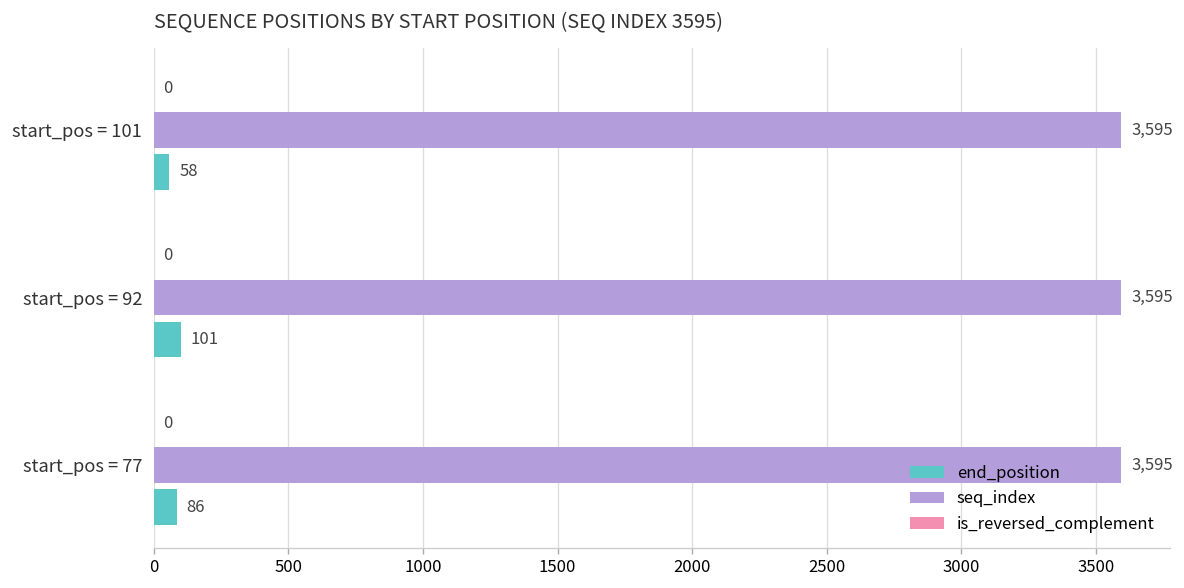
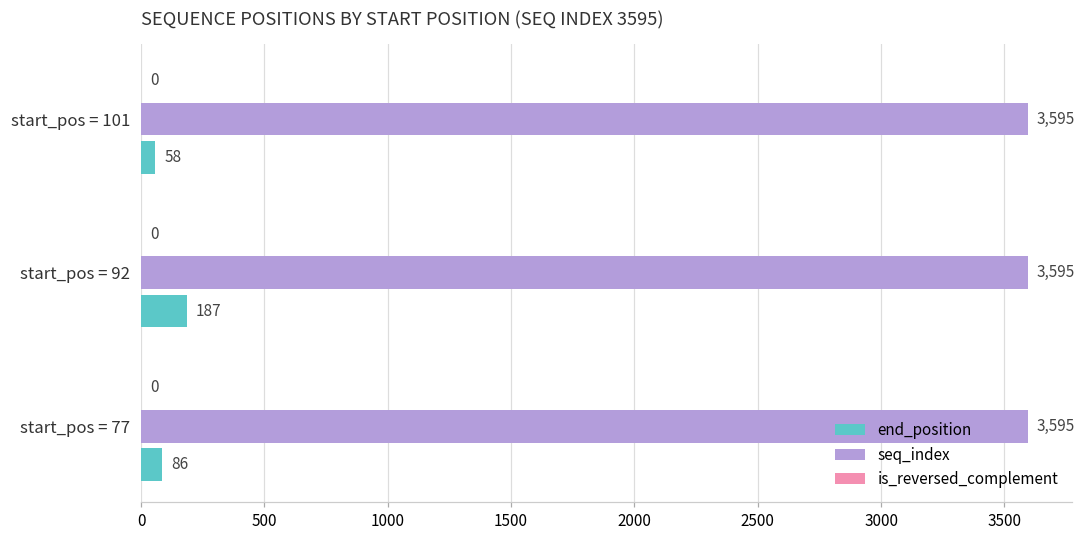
end_position, start_pos = 92: 101 -> 187
